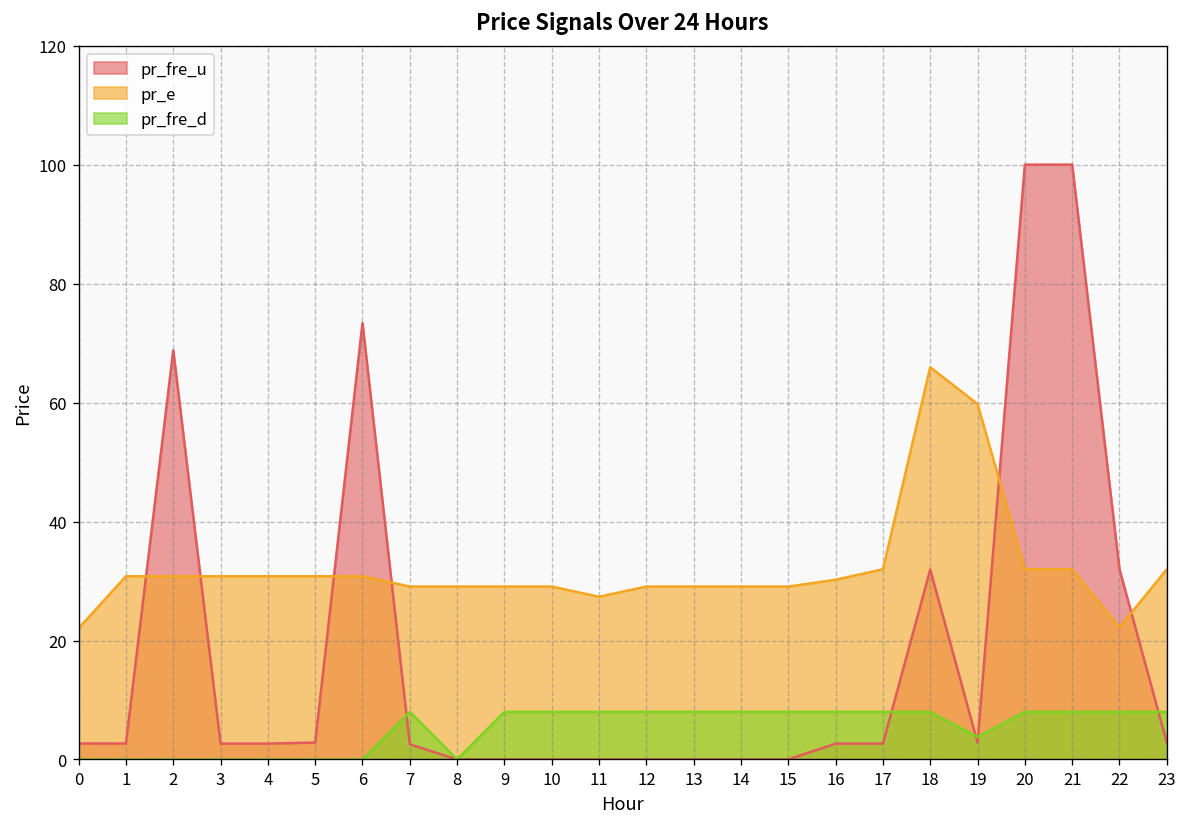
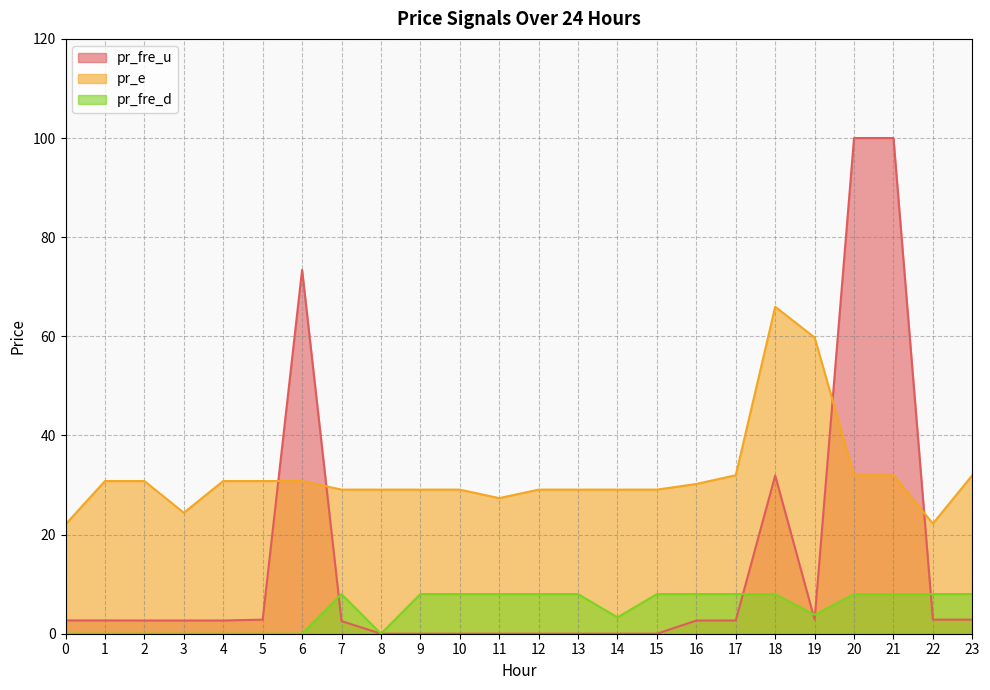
pr_fre_u, 2: 69 -> 3
pr_e, 3: 31 -> 24
pr_fre_d, 14: 8 -> 3
pr_fre_u, 22: 32 -> 3
